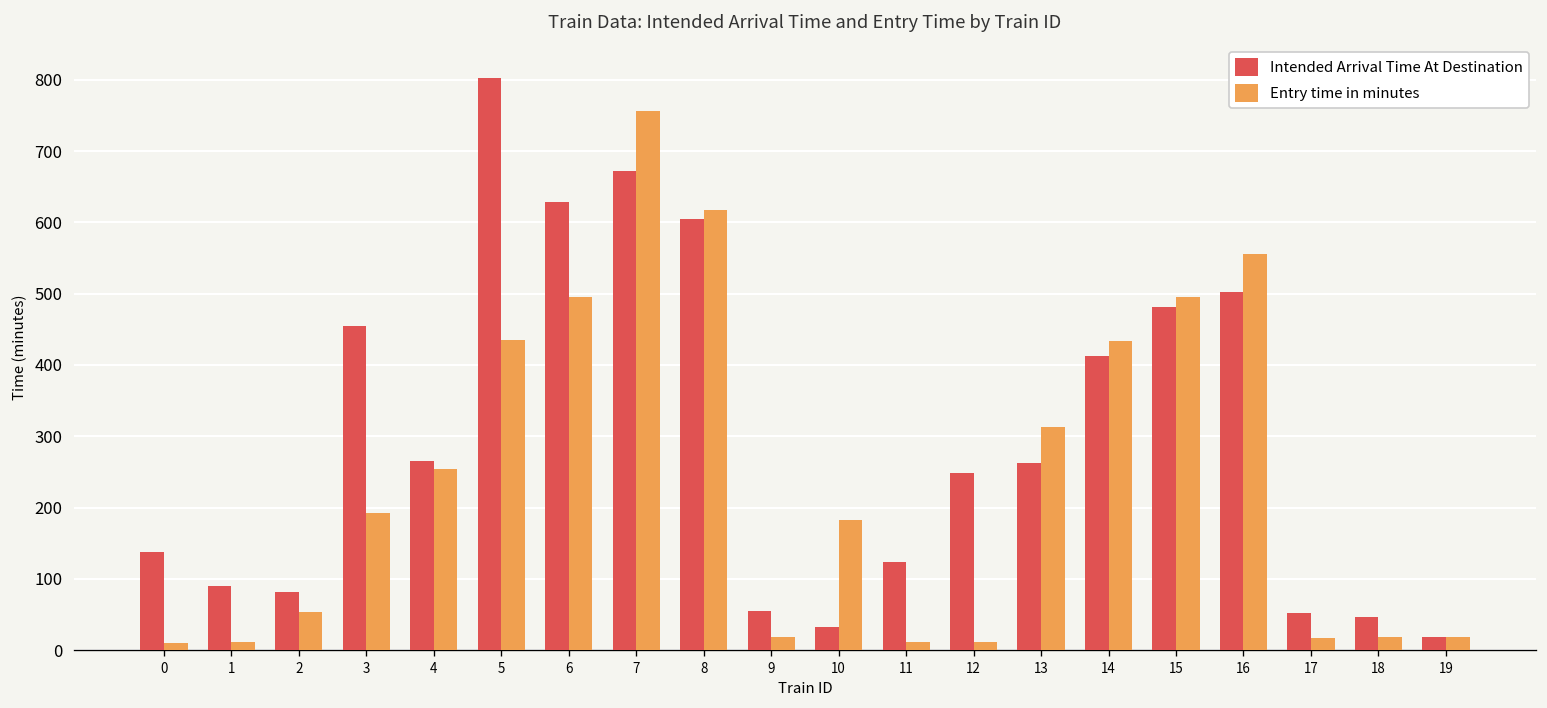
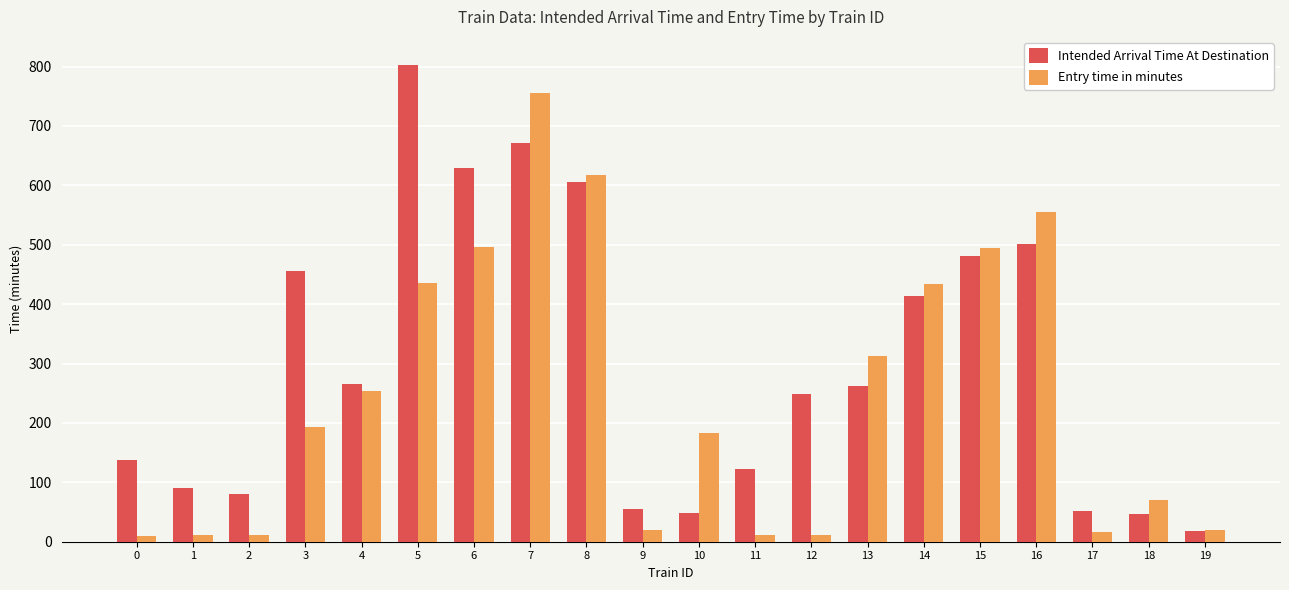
Entry time in minutes, 2: 50 -> 10
Intended Arrival Time At Destination, 10: 30 -> 50
Entry time in minutes, 18: 20 -> 70
